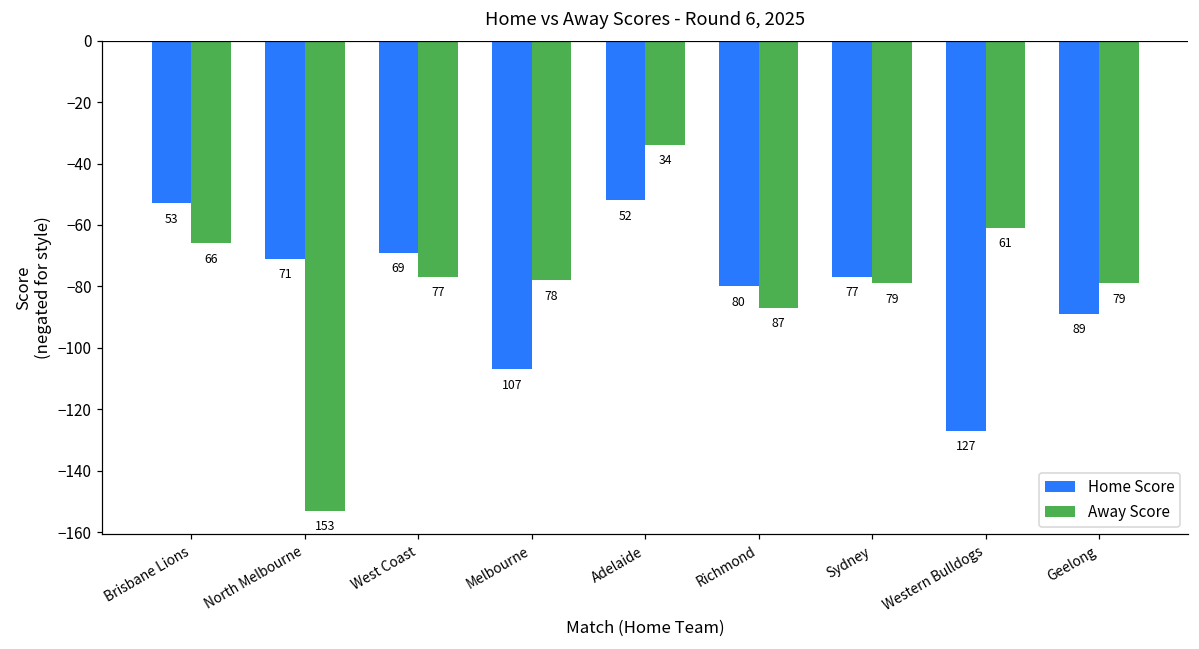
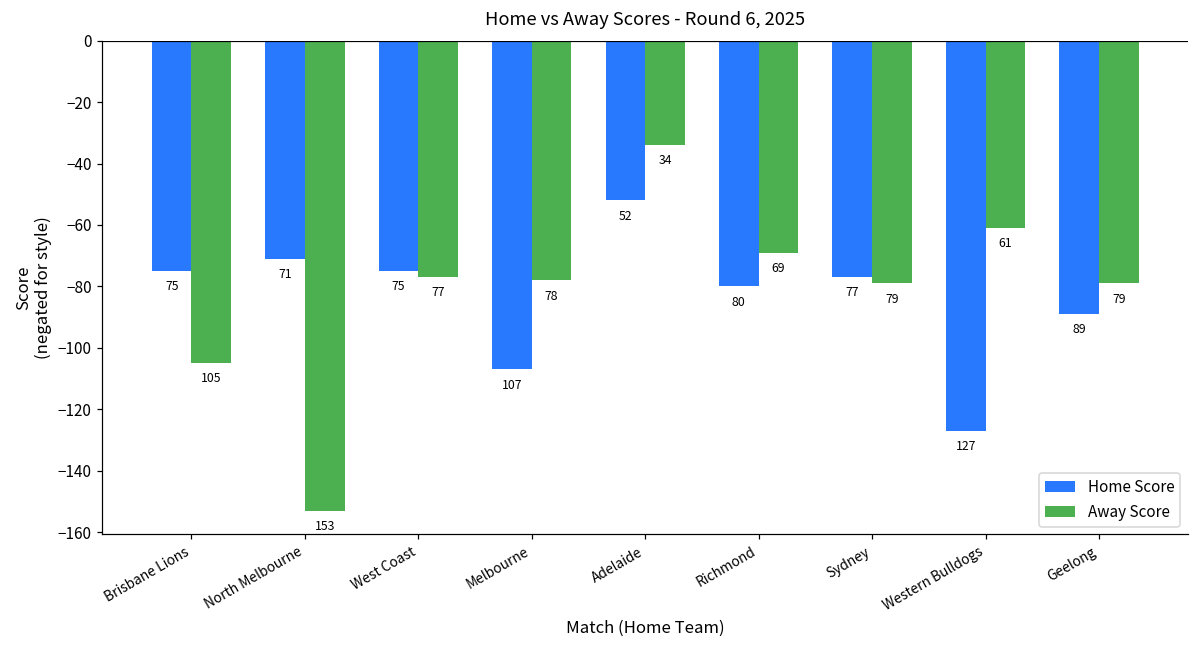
Home Score, Brisbane Lions: 53 -> 75
Away Score, Brisbane Lions: 66 -> 105
Home Score, West Coast: 69 -> 75
Away Score, Richmond: 87 -> 69
